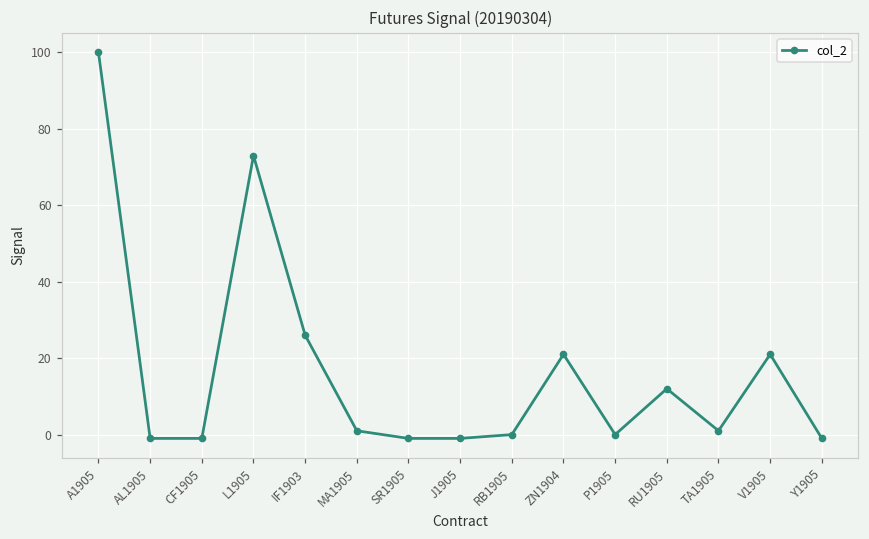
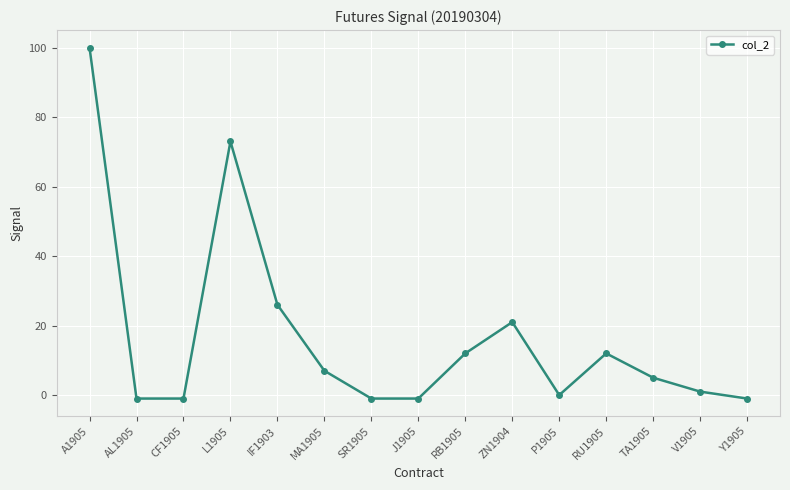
MA1905: 1 -> 7
RB1905: 0 -> 12
TA1905: 1 -> 5
V1905: 21 -> 1
